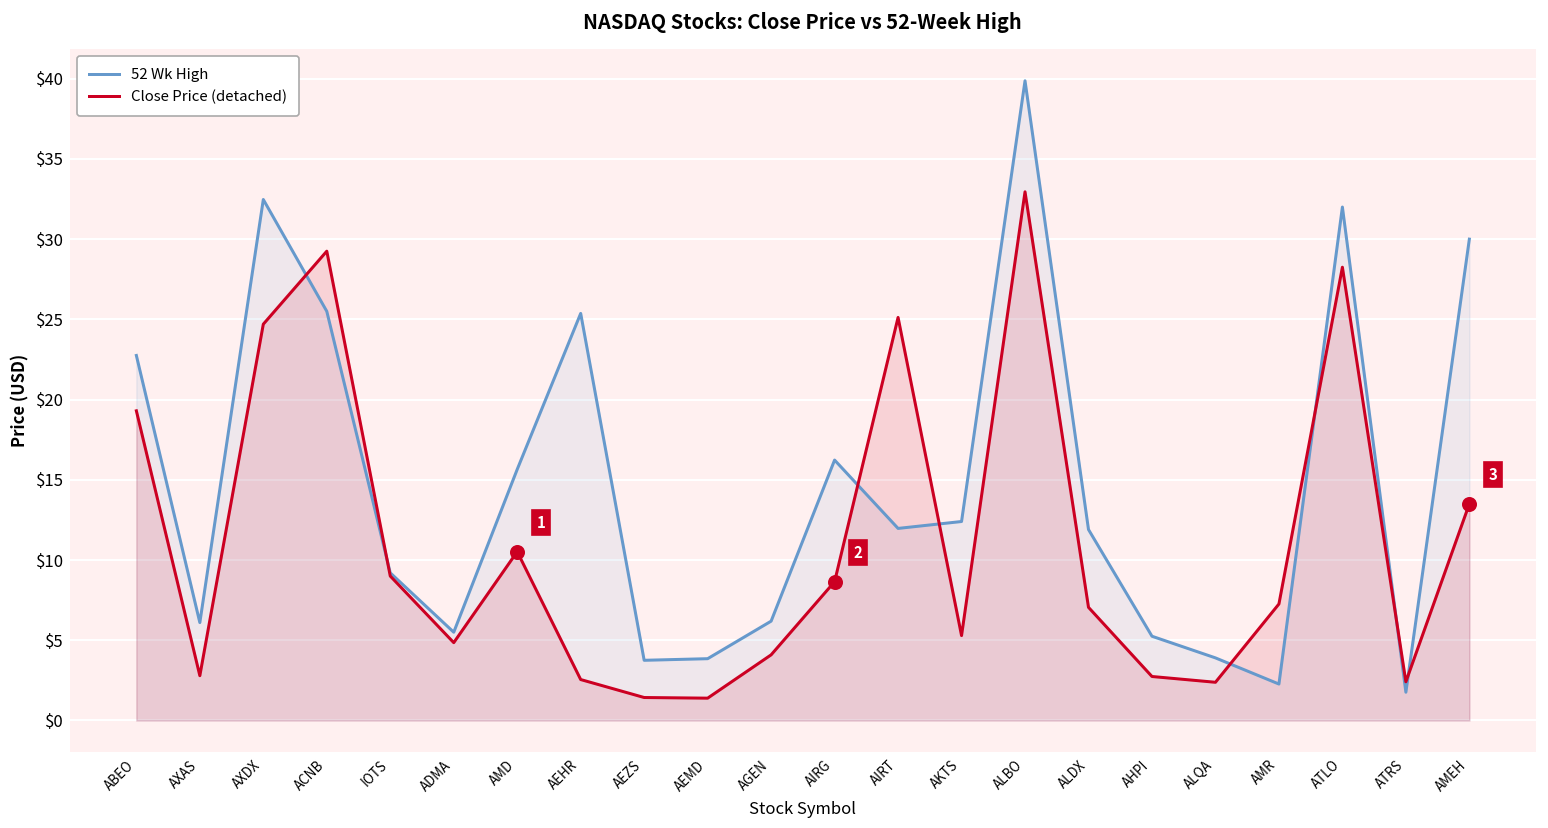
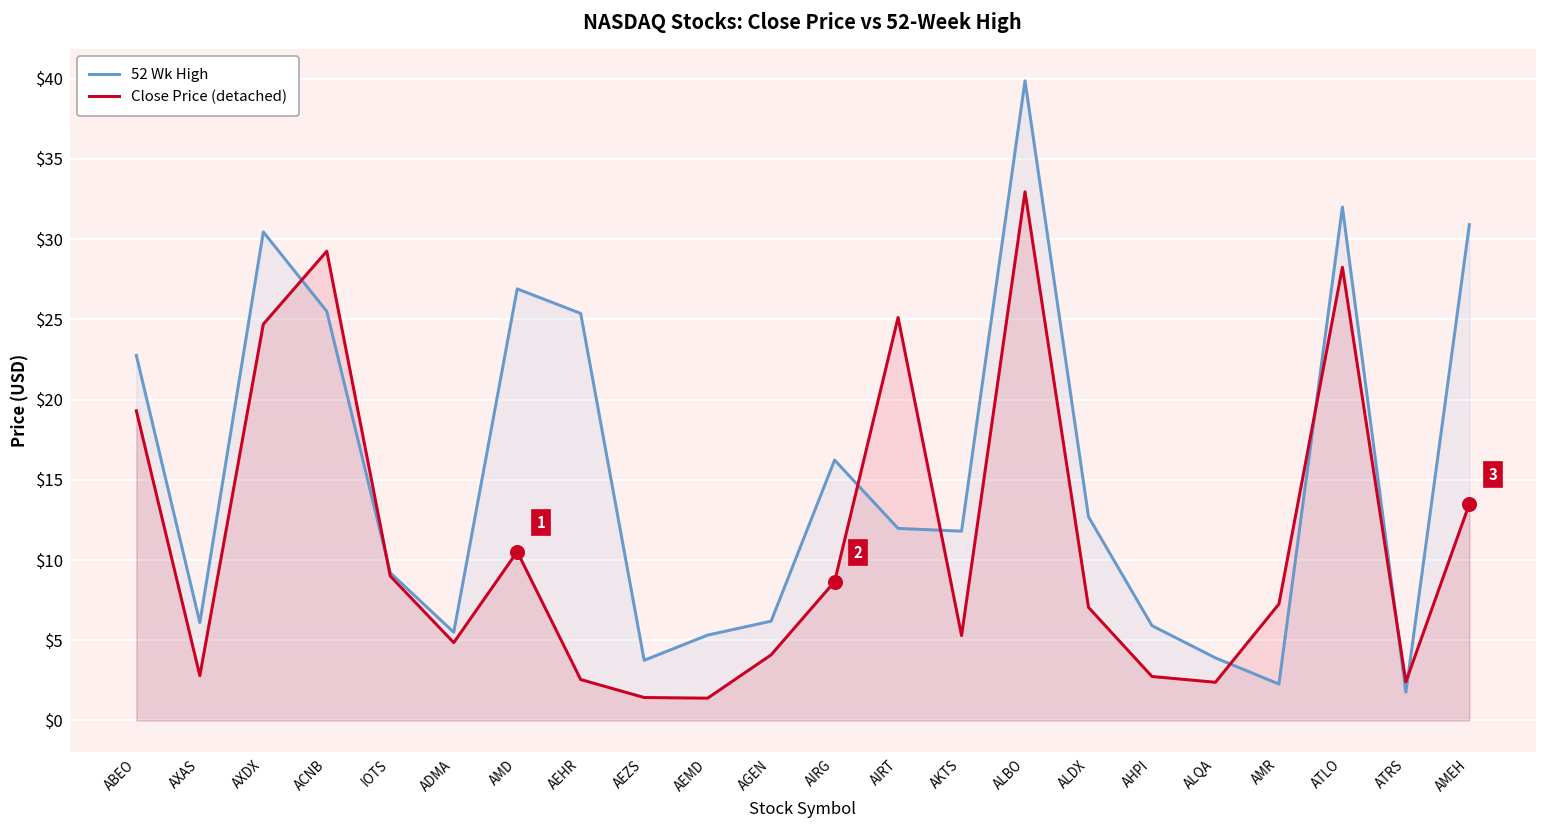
52 Wk High, AXDX: $32.5 -> $30.5
52 Wk High, AMD: $15.7 -> $26.9
52 Wk High, AEMD: $3.9 -> $5.3
52 Wk High, AKTS: $12.4 -> $11.8
52 Wk High, ALDX: $11.9 -> $12.7
52 Wk High, AHPI: $5.3 -> $5.9
52 Wk High, AMEH: $30.0 -> $30.9
